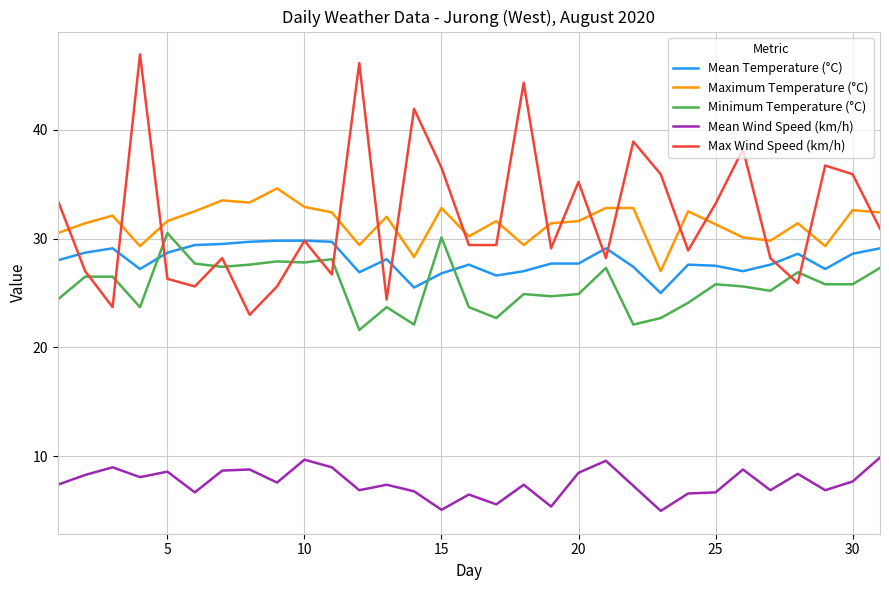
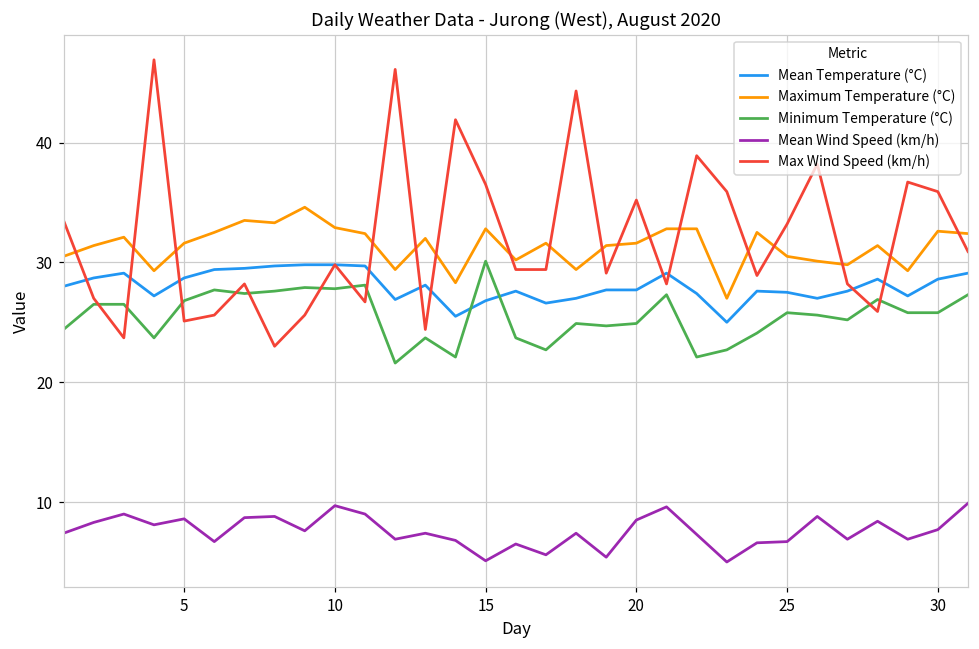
Minimum Temperature (°C), 5: 30.5 -> 26.8
Max Wind Speed (km/h), 5: 26.3 -> 25.1
Maximum Temperature (°C), 25: 31.3 -> 30.5
